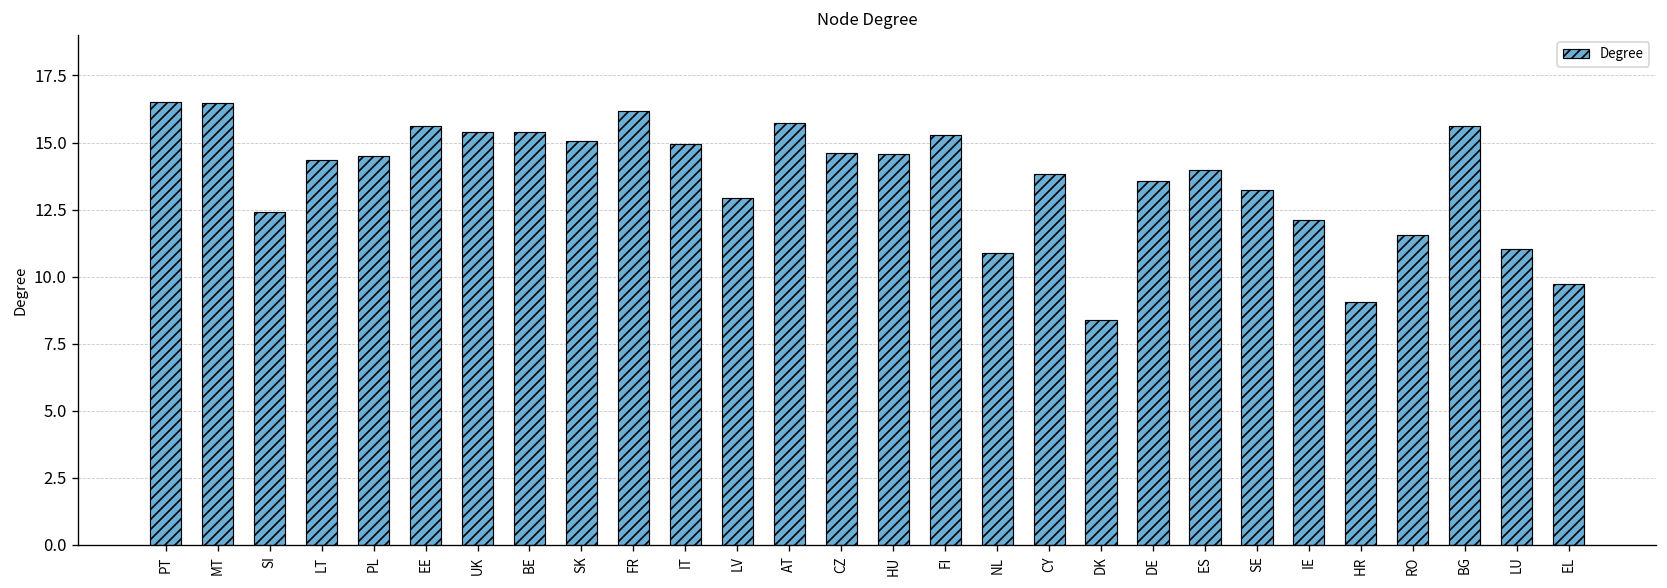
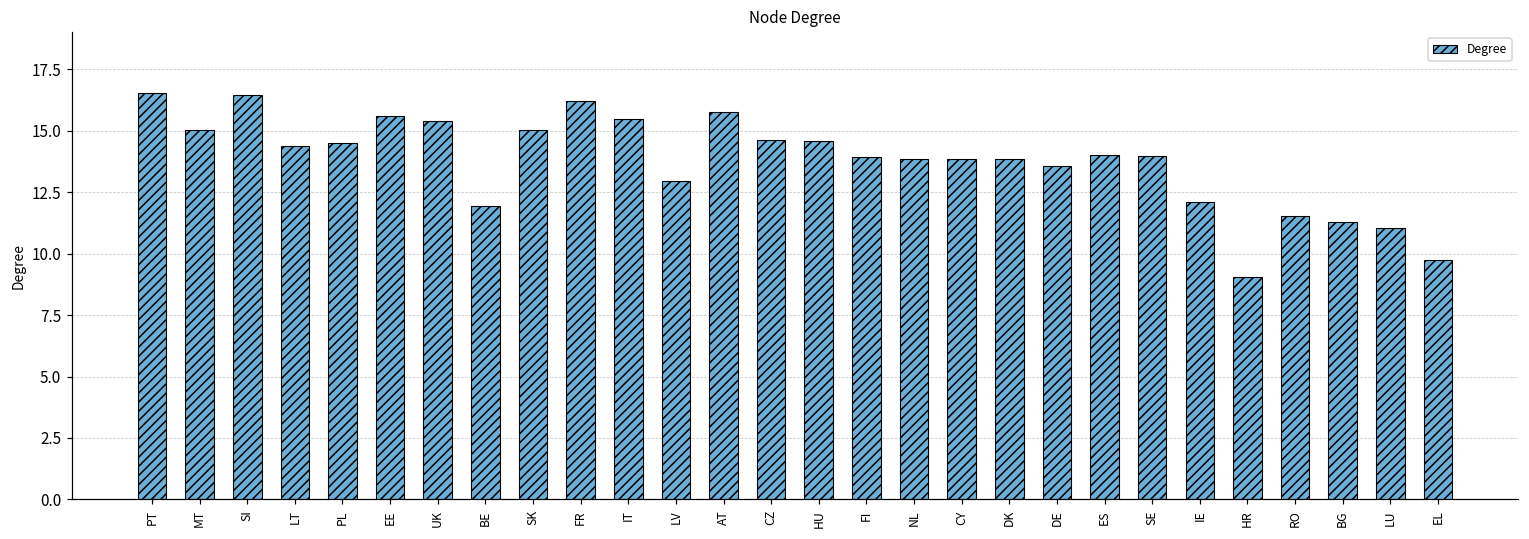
MT: 16.5 -> 15.0
SI: 12.4 -> 16.4
BE: 15.4 -> 11.9
IT: 15.0 -> 15.5
FI: 15.3 -> 13.9
NL: 10.9 -> 13.8
DK: 8.4 -> 13.8
SE: 13.2 -> 14.0
BG: 15.6 -> 11.3
